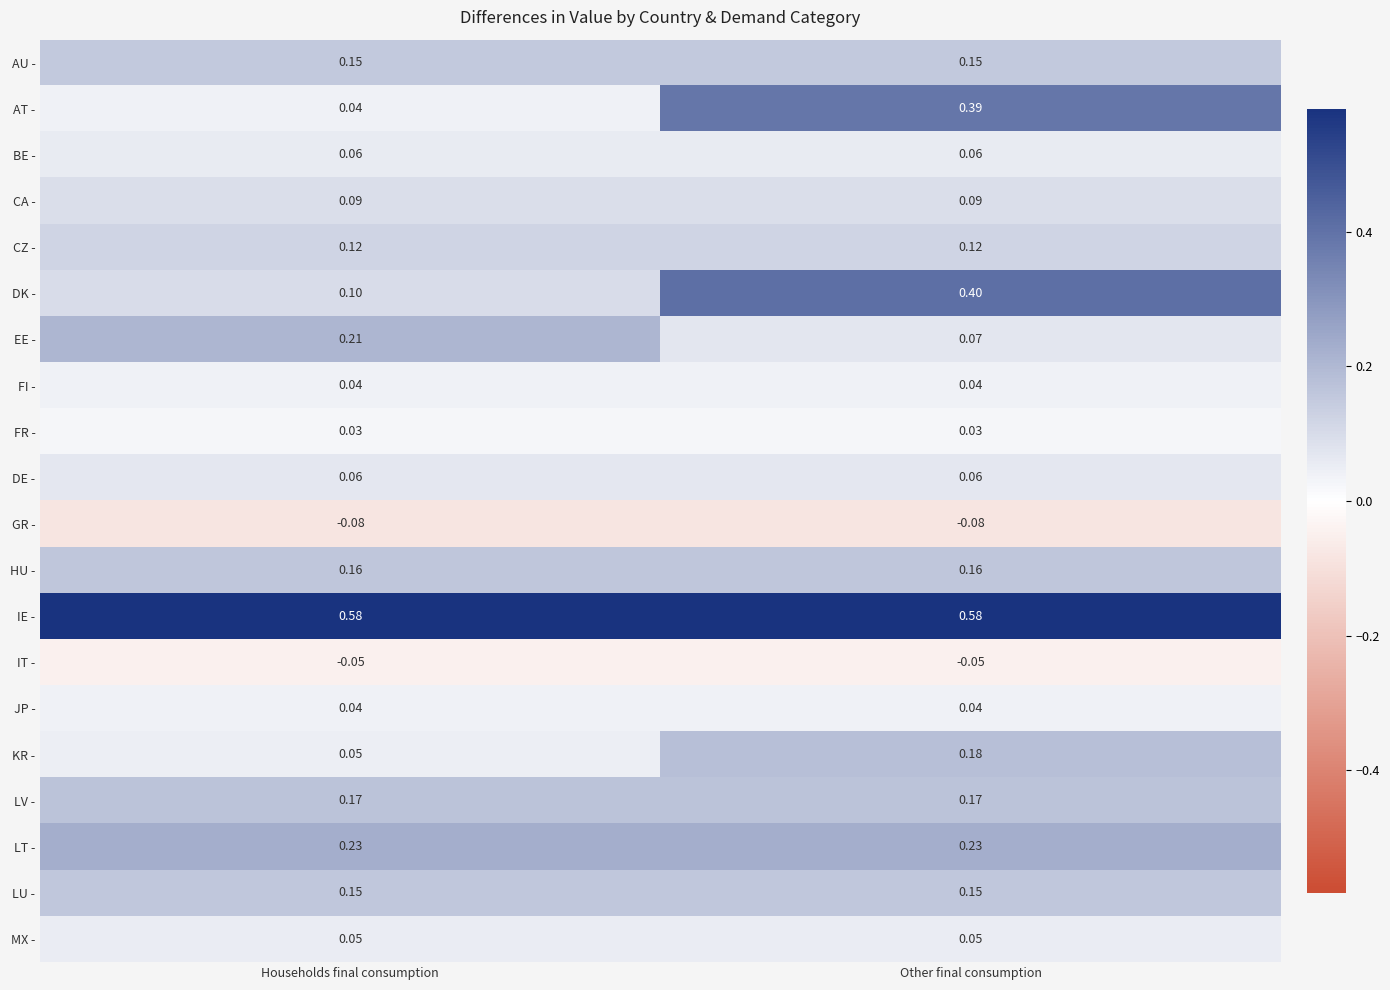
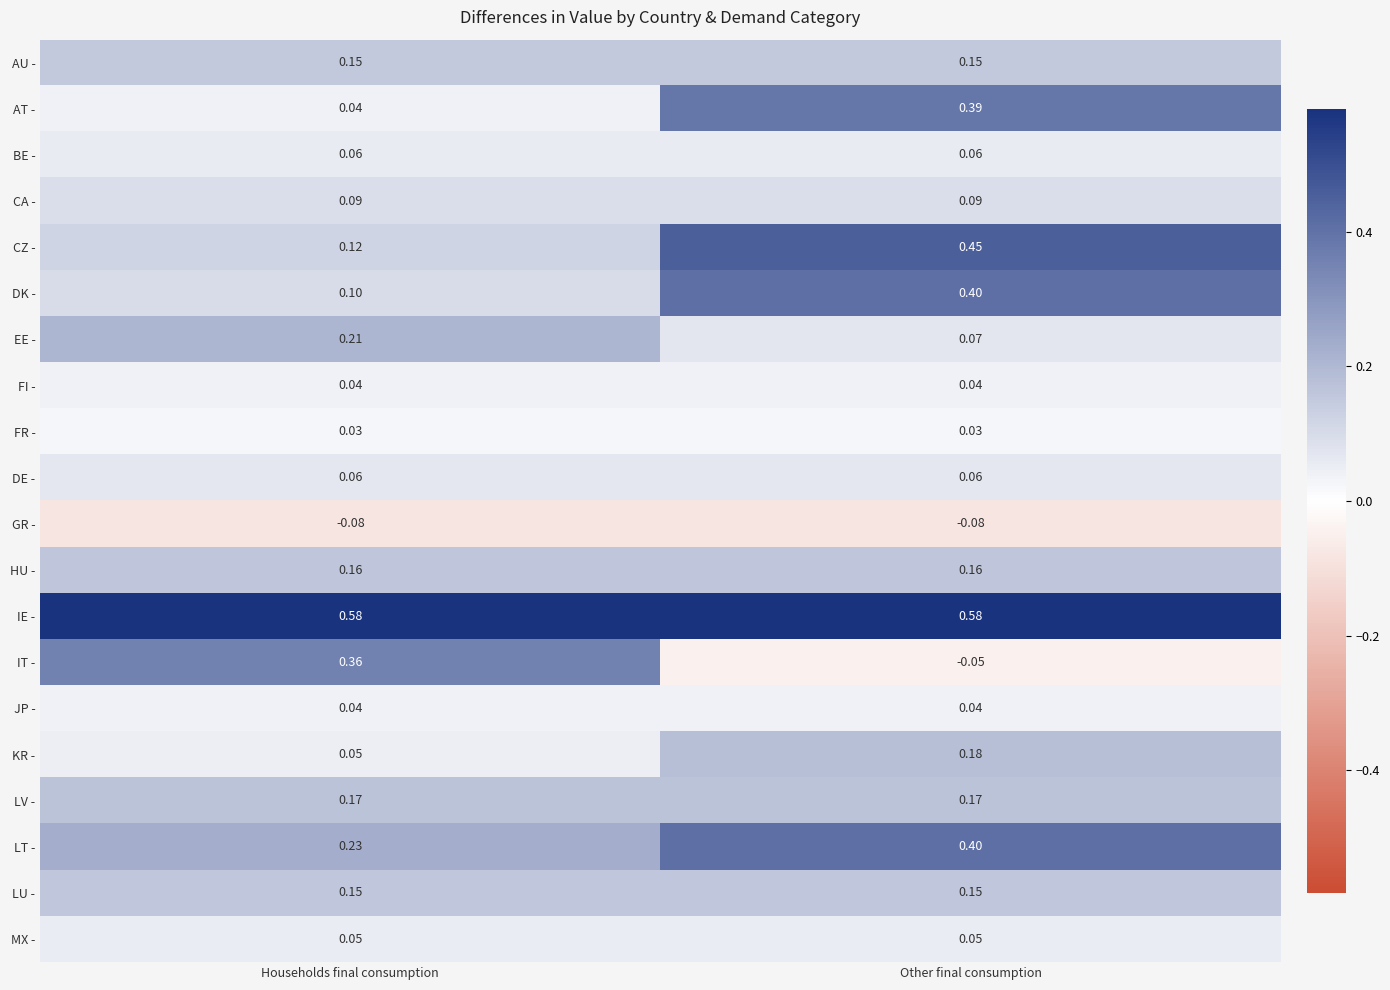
CZ -, Other final consumption: 0.12 -> 0.45
IT -, Households final consumption: -0.05 -> 0.36
LT -, Other final consumption: 0.23 -> 0.40
